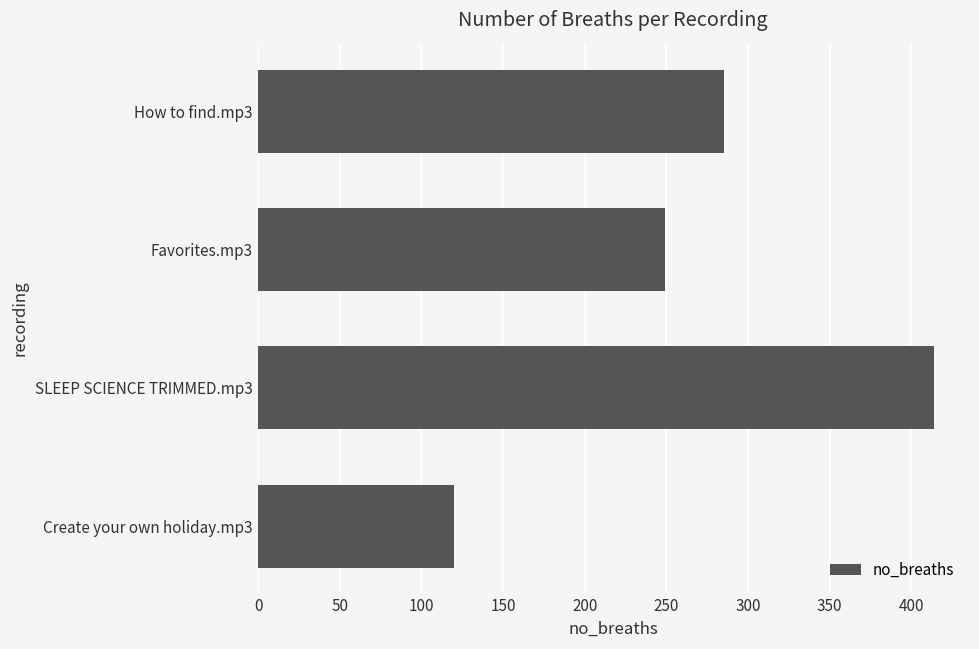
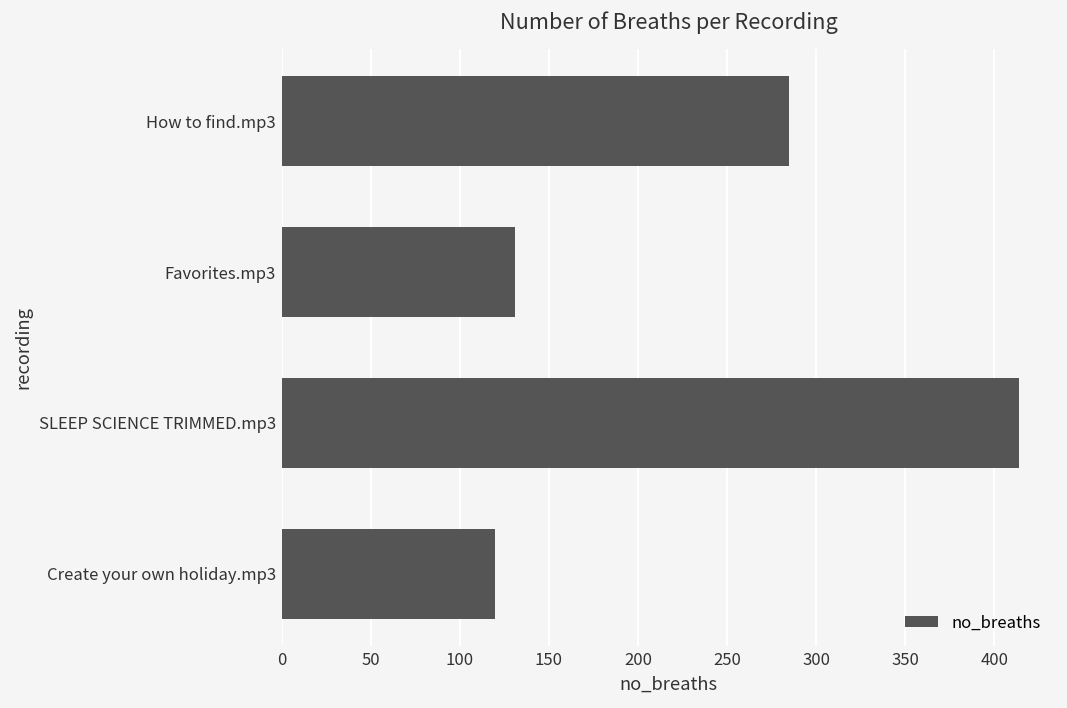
Favorites.mp3: 249 -> 131
